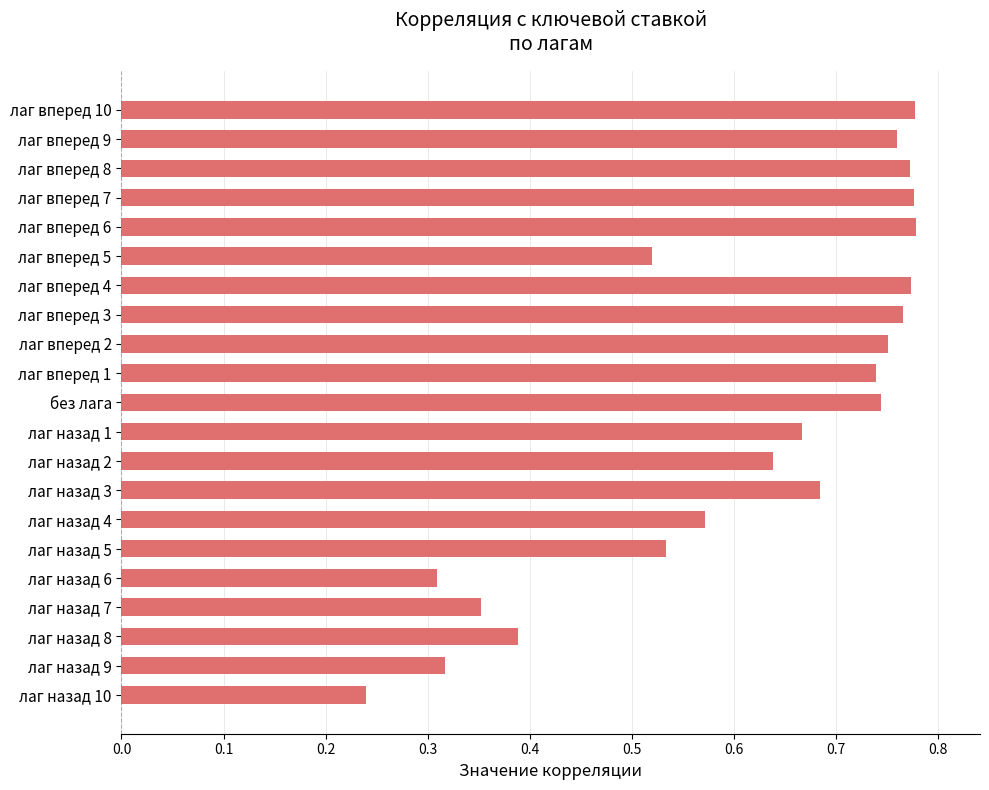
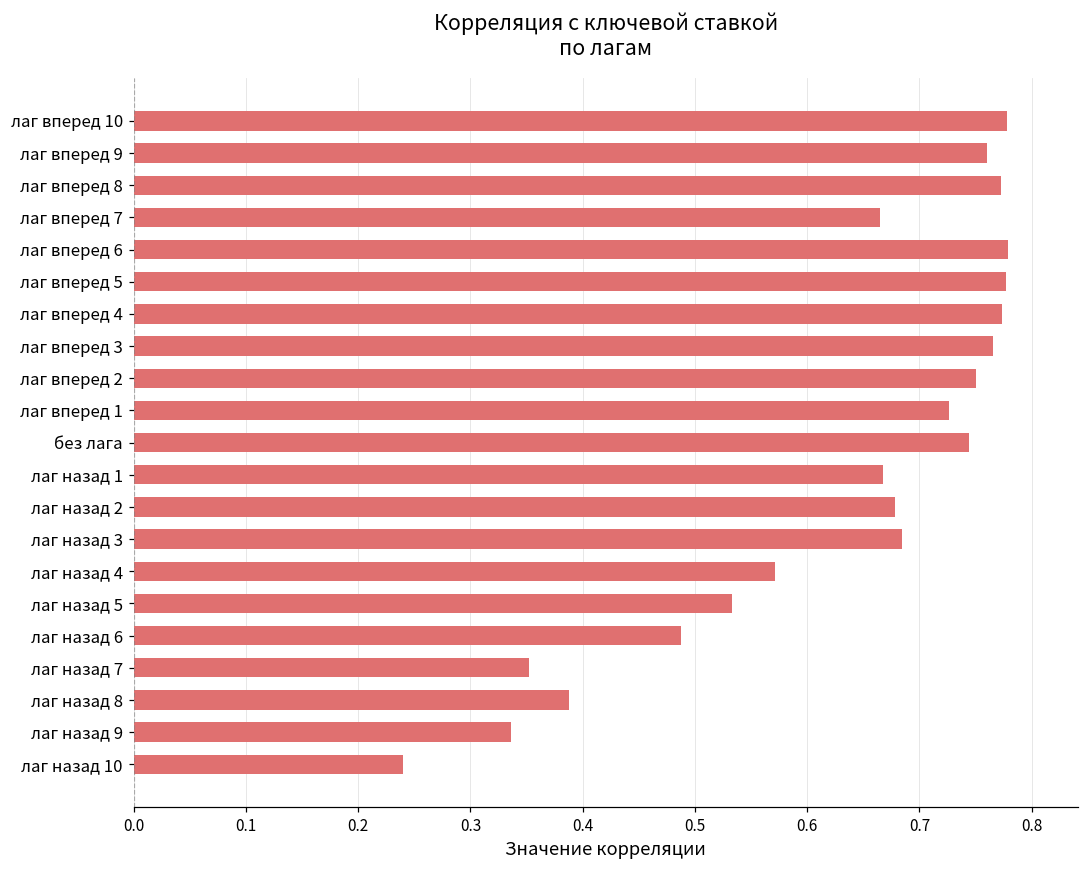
лаг вперед 7: 0.777 -> 0.665
лаг вперед 5: 0.520 -> 0.777
лаг вперед 1: 0.739 -> 0.727
лаг назад 2: 0.638 -> 0.678
лаг назад 6: 0.309 -> 0.488
лаг назад 9: 0.317 -> 0.336
